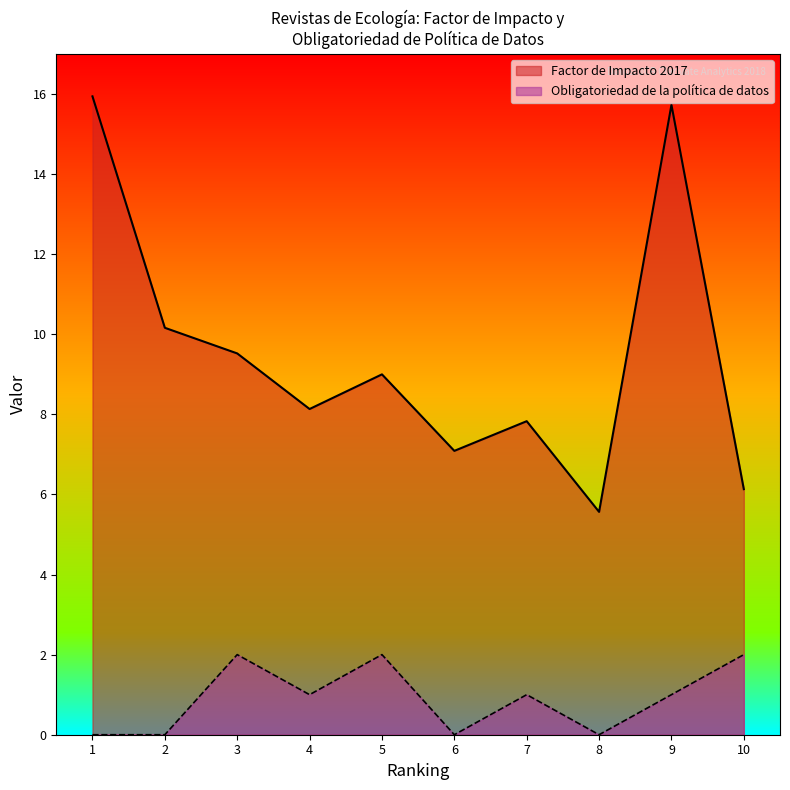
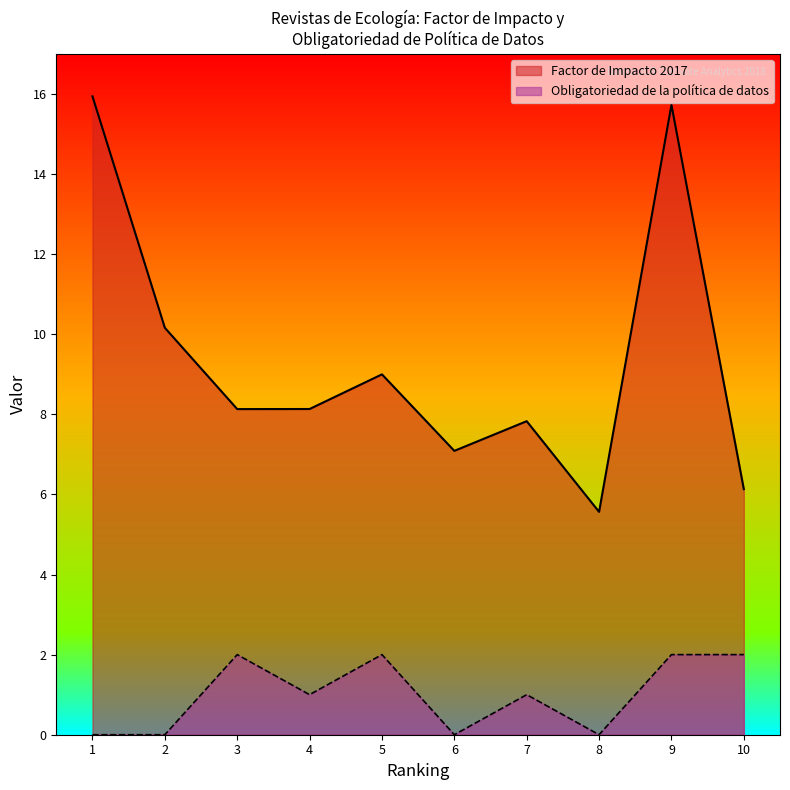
Factor de Impacto 2017, 3: 9.5 -> 8.1
Obligatoriedad de la política de datos, 9: 1 -> 2
